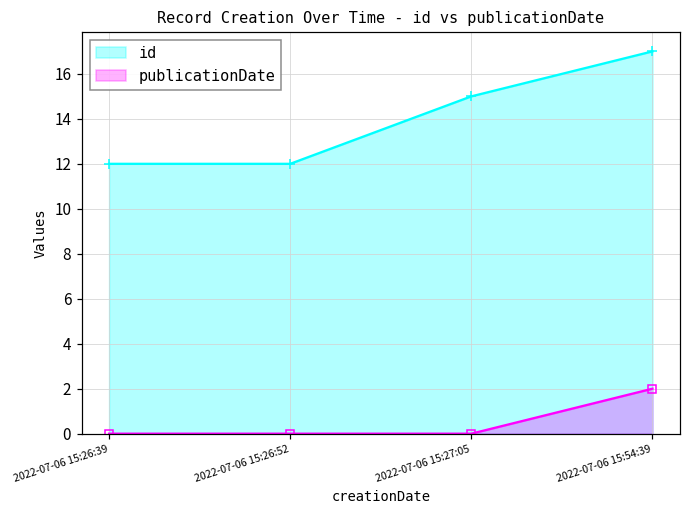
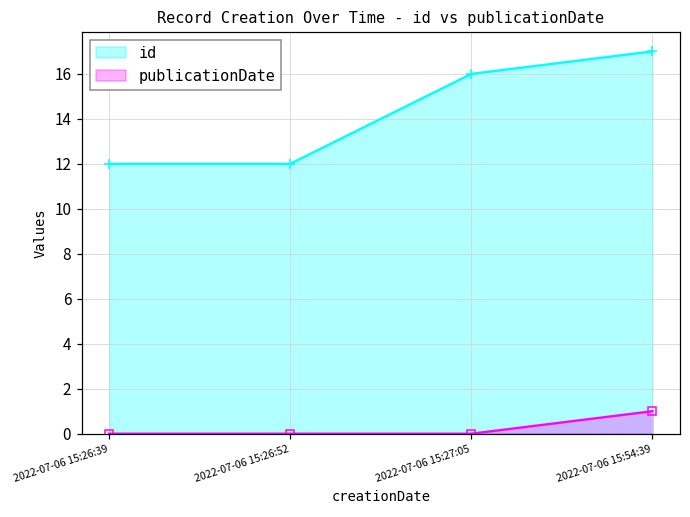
id, 2022-07-06 15:27:05: 15 -> 16
publicationDate, 2022-07-06 15:54:39: 2 -> 1
